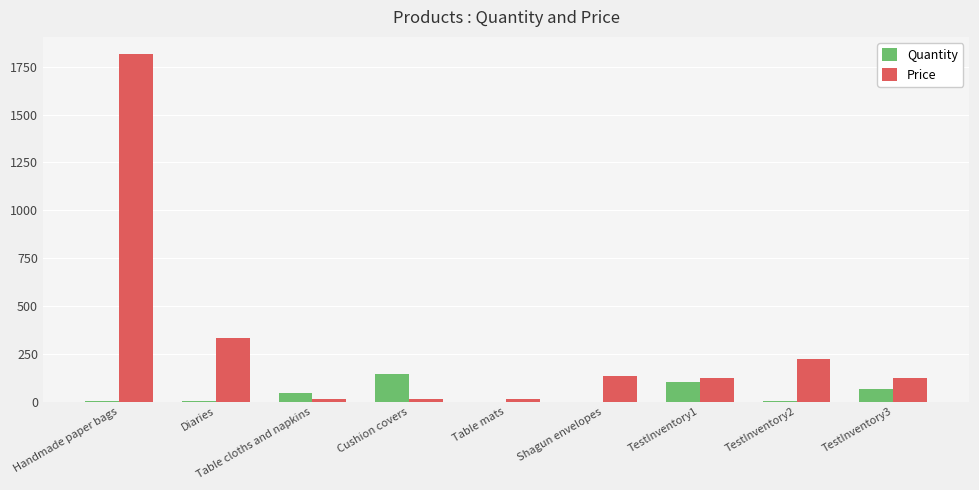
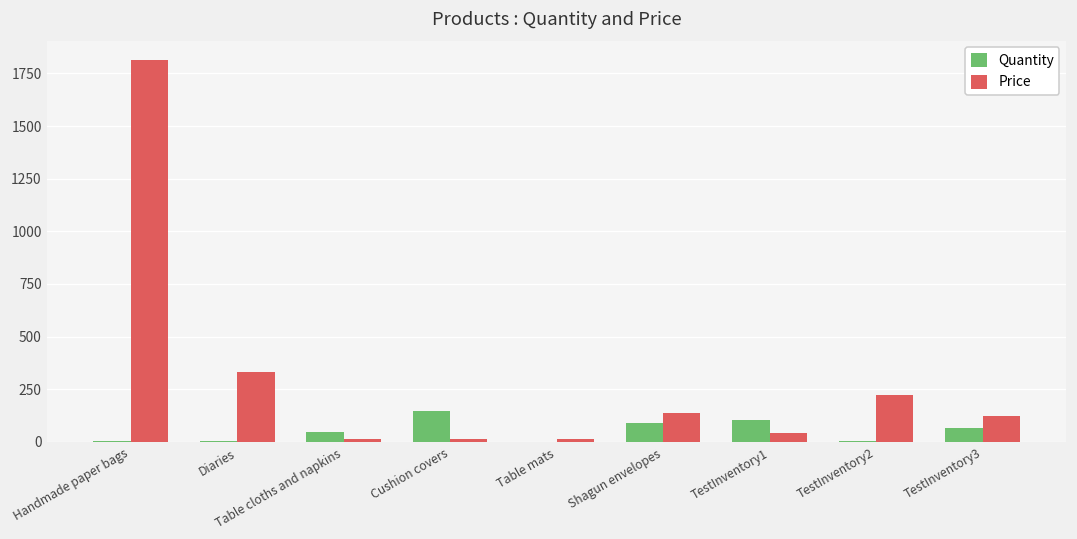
Quantity, Shagun envelopes: 0 -> 90
Price, TestInventory1: 120 -> 40
